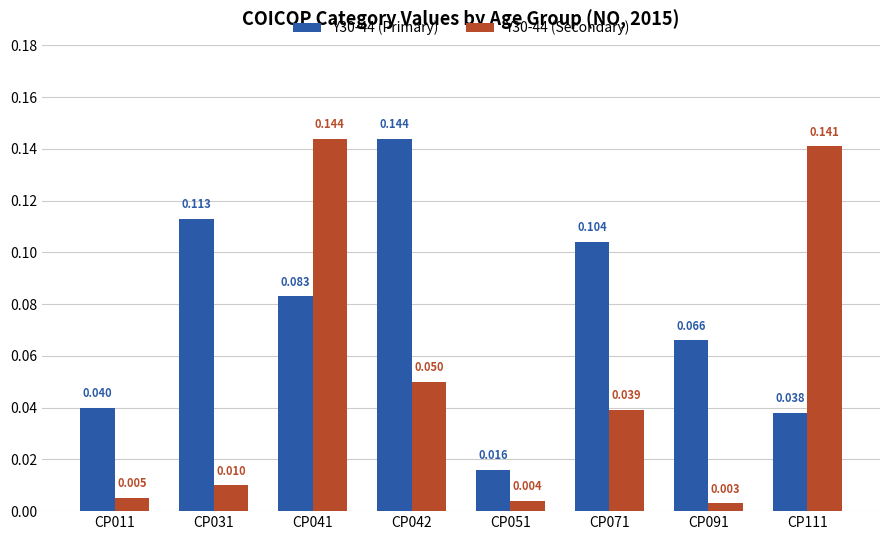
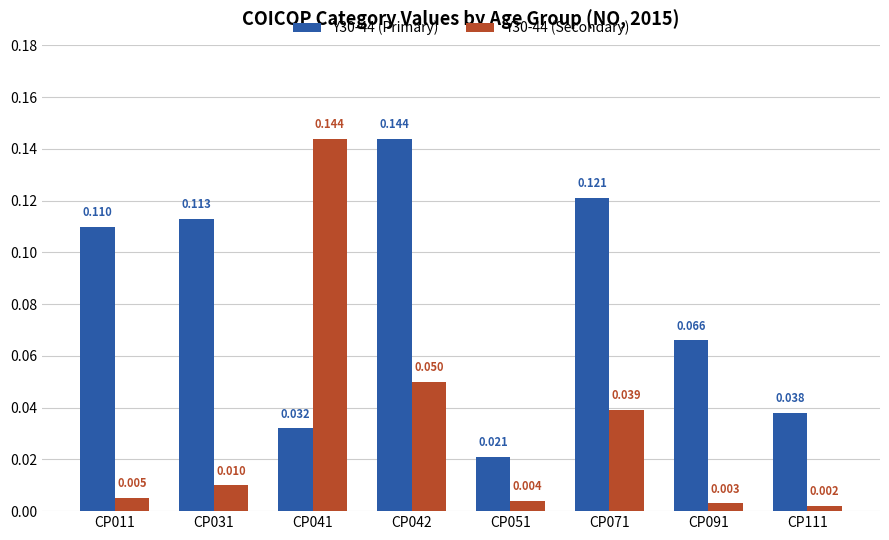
Y30-44 (Primary), CP011: 0.040 -> 0.110
Y30-44 (Primary), CP041: 0.083 -> 0.032
Y30-44 (Primary), CP051: 0.016 -> 0.021
Y30-44 (Primary), CP071: 0.104 -> 0.121
Y30-44 (Secondary), CP111: 0.141 -> 0.002
